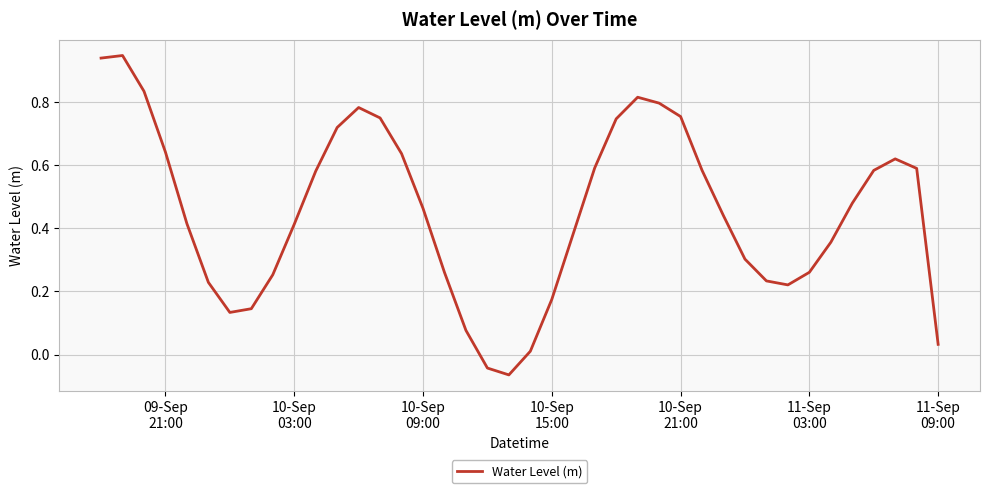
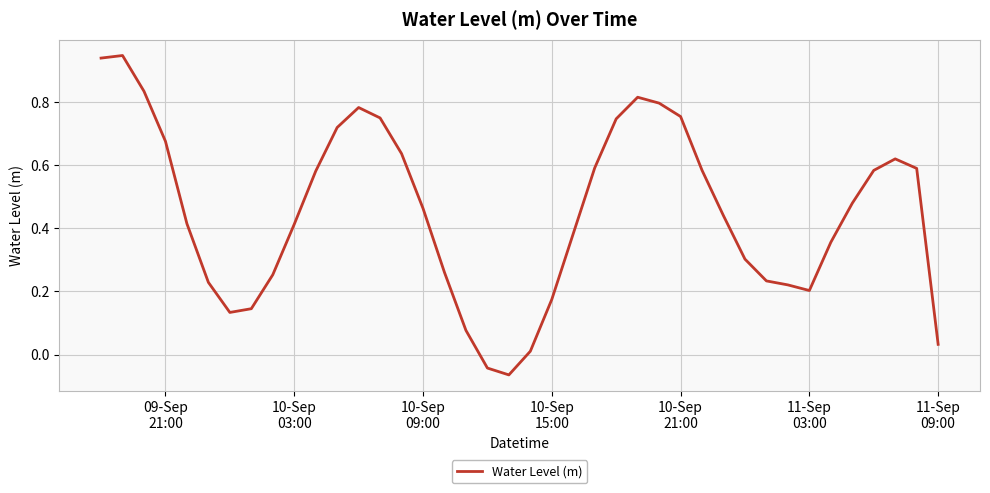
09-Sep 21:00: 0.64 -> 0.68
11-Sep 03:00: 0.26 -> 0.20
